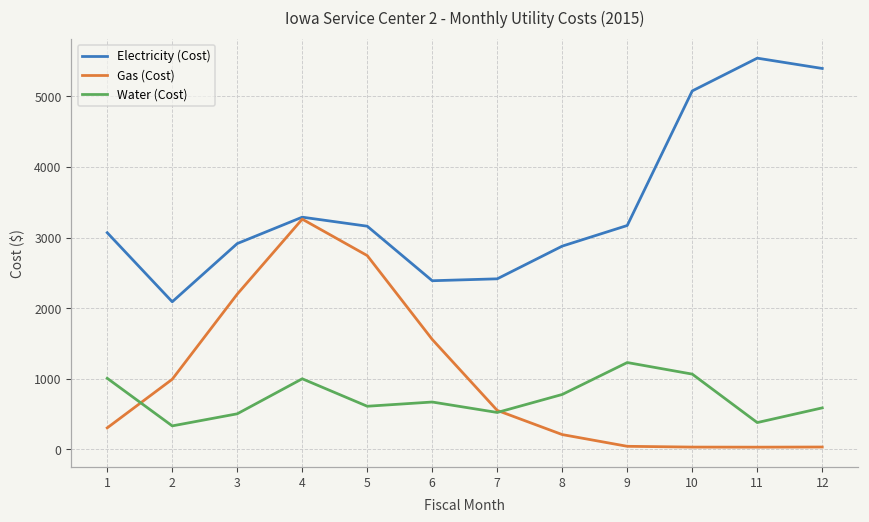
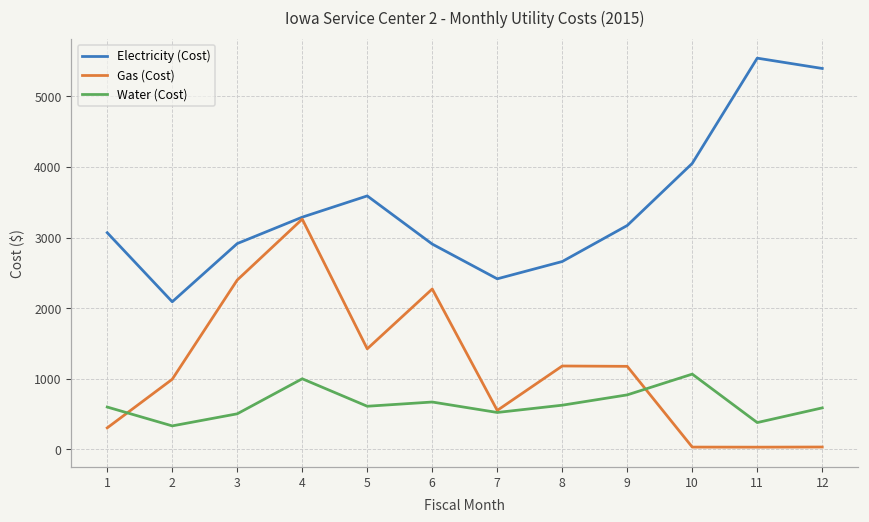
Water (Cost), 1: 1000 -> 600
Gas (Cost), 3: 2200 -> 2400
Electricity (Cost), 5: 3200 -> 3600
Gas (Cost), 5: 2700 -> 1400
Electricity (Cost), 6: 2400 -> 2900
Gas (Cost), 6: 1600 -> 2300
Electricity (Cost), 8: 2900 -> 2700
Gas (Cost), 8: 200 -> 1200
Water (Cost), 8: 800 -> 600
Gas (Cost), 9: 0 -> 1200
Water (Cost), 9: 1200 -> 800
Electricity (Cost), 10: 5100 -> 4000
